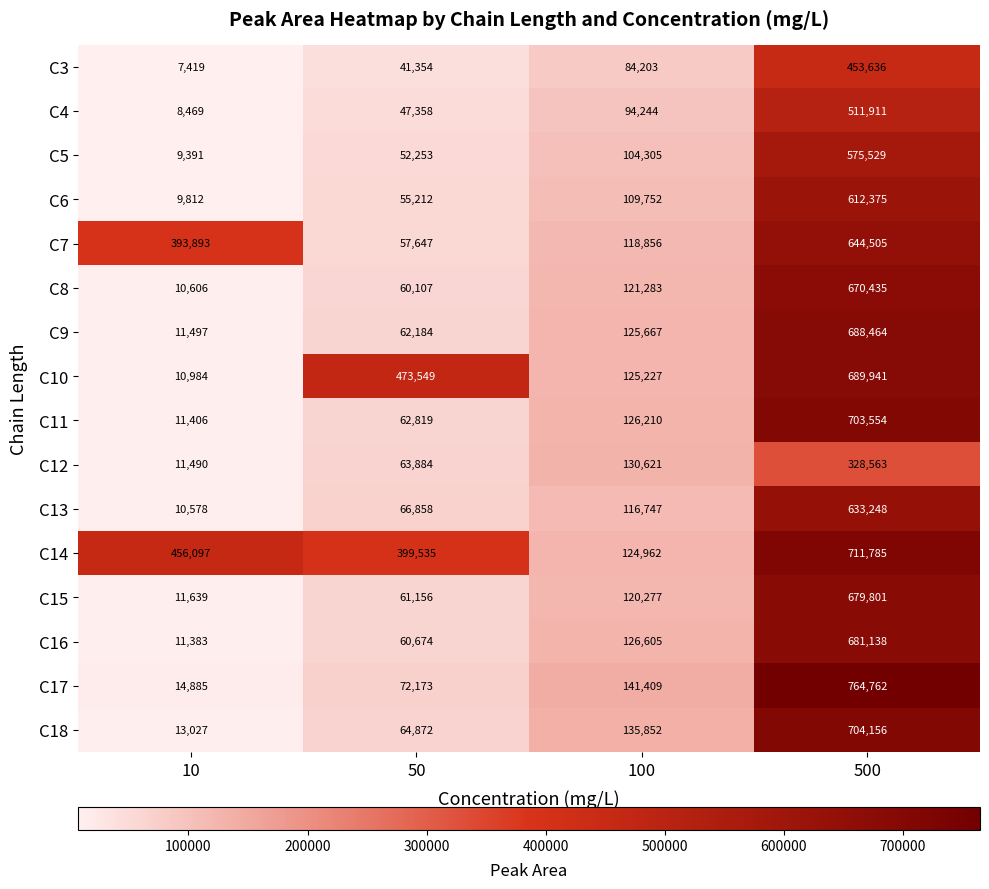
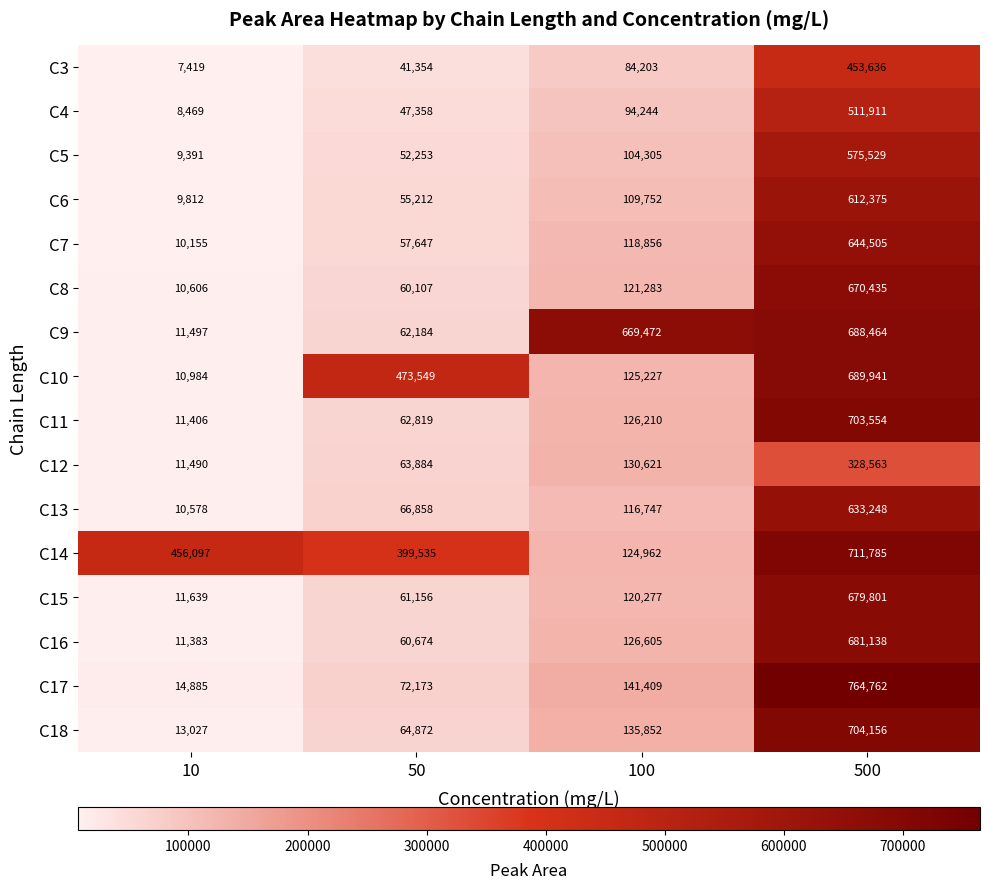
C7, 10: 393,893 -> 10,155
C9, 100: 125,667 -> 669,472
